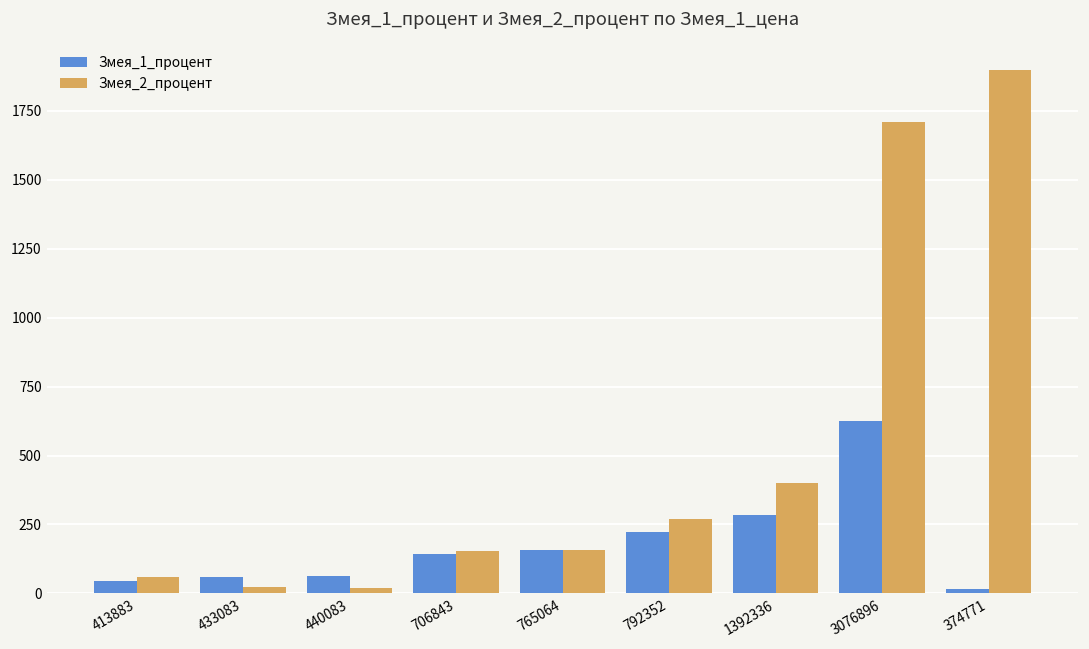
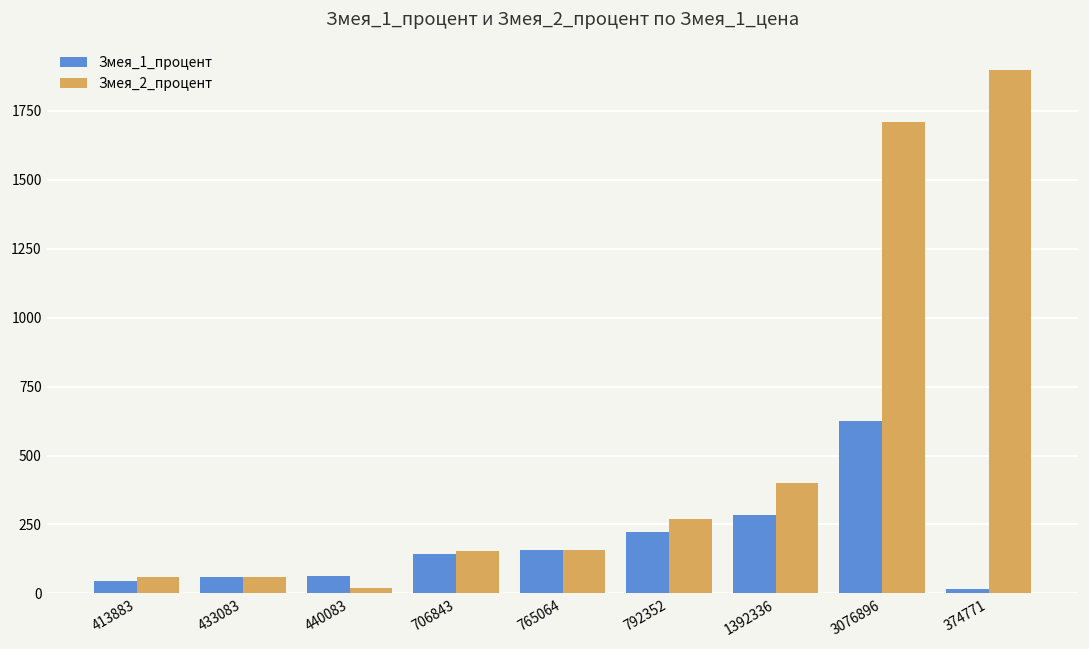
Змея_2_процент, 433083: 20 -> 60
